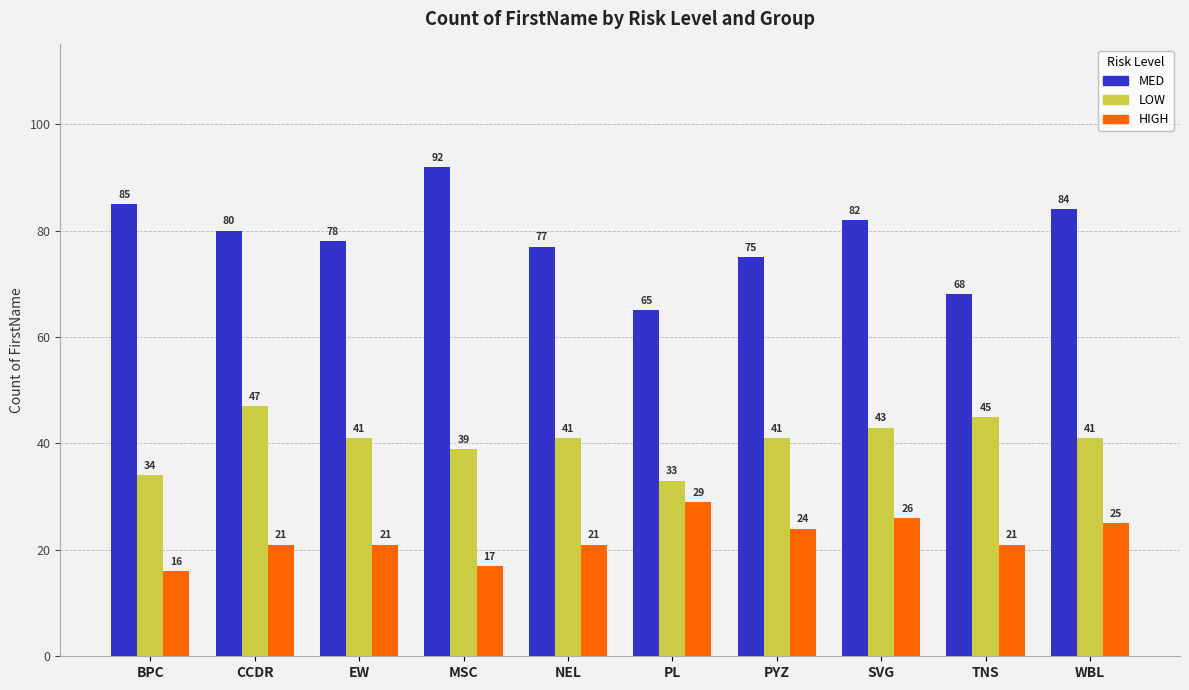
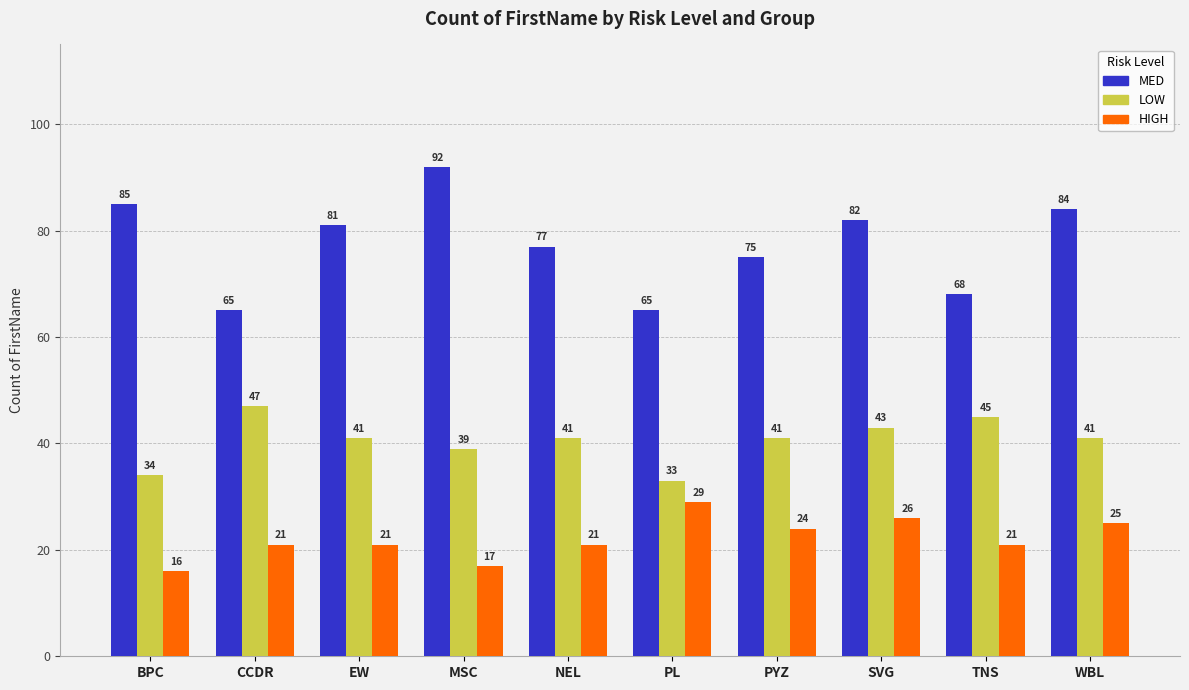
MED, CCDR: 80 -> 65
MED, EW: 78 -> 81
